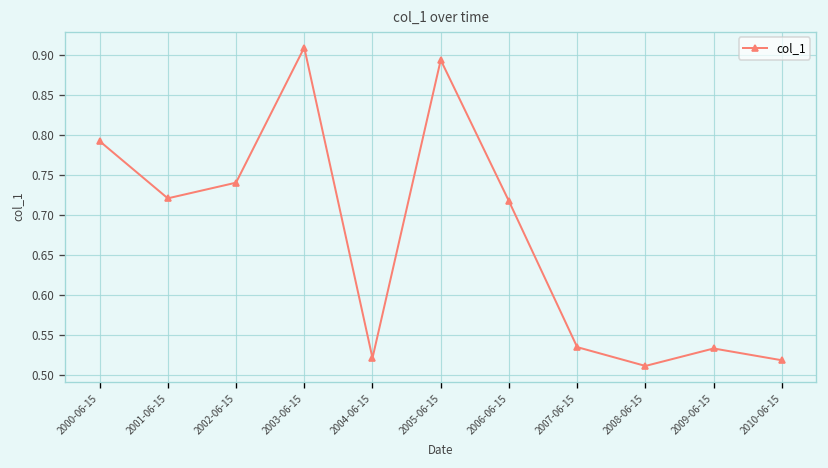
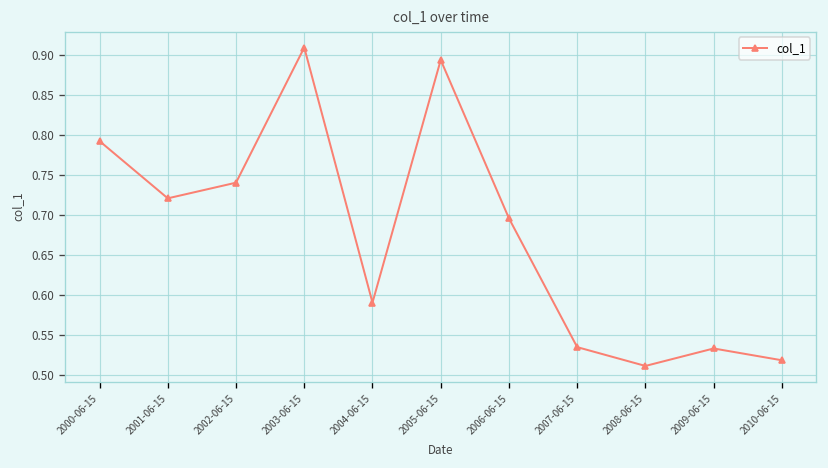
2004-06-15: 0.52 -> 0.59
2006-06-15: 0.72 -> 0.70
